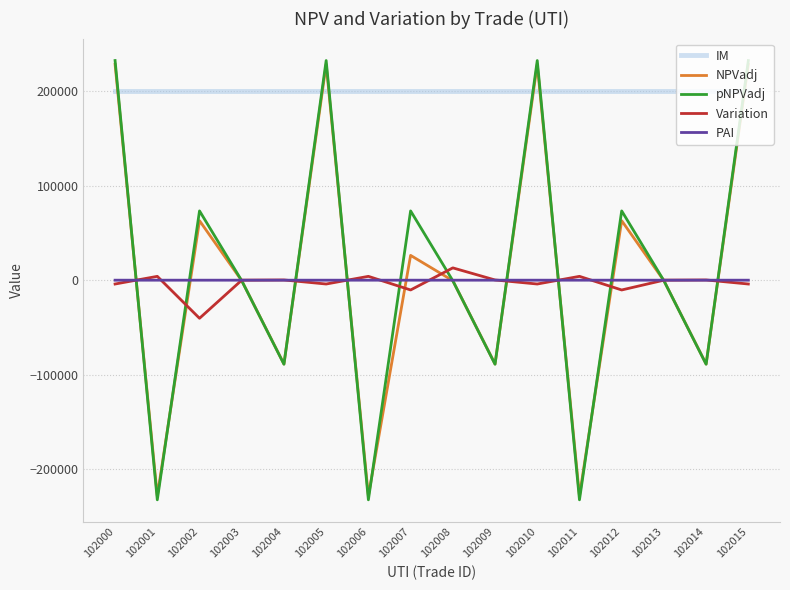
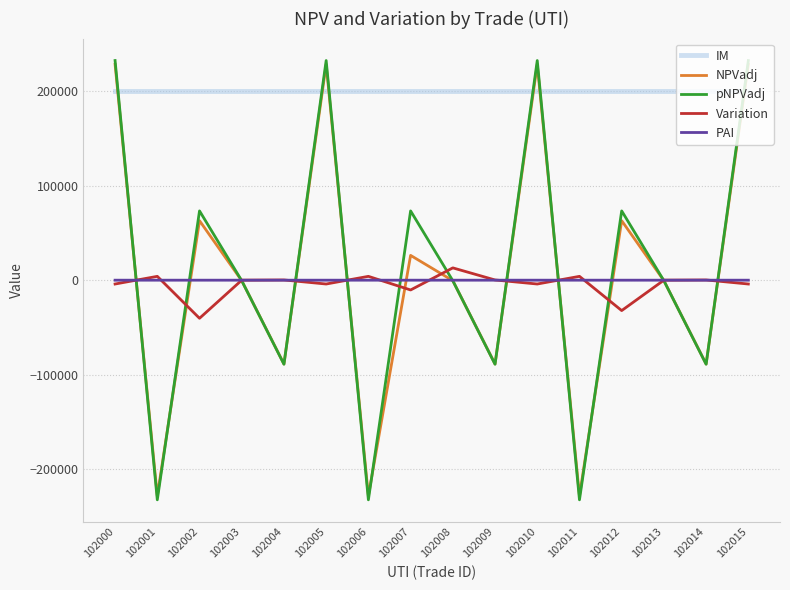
Variation, 102012: -10000 -> -30000
